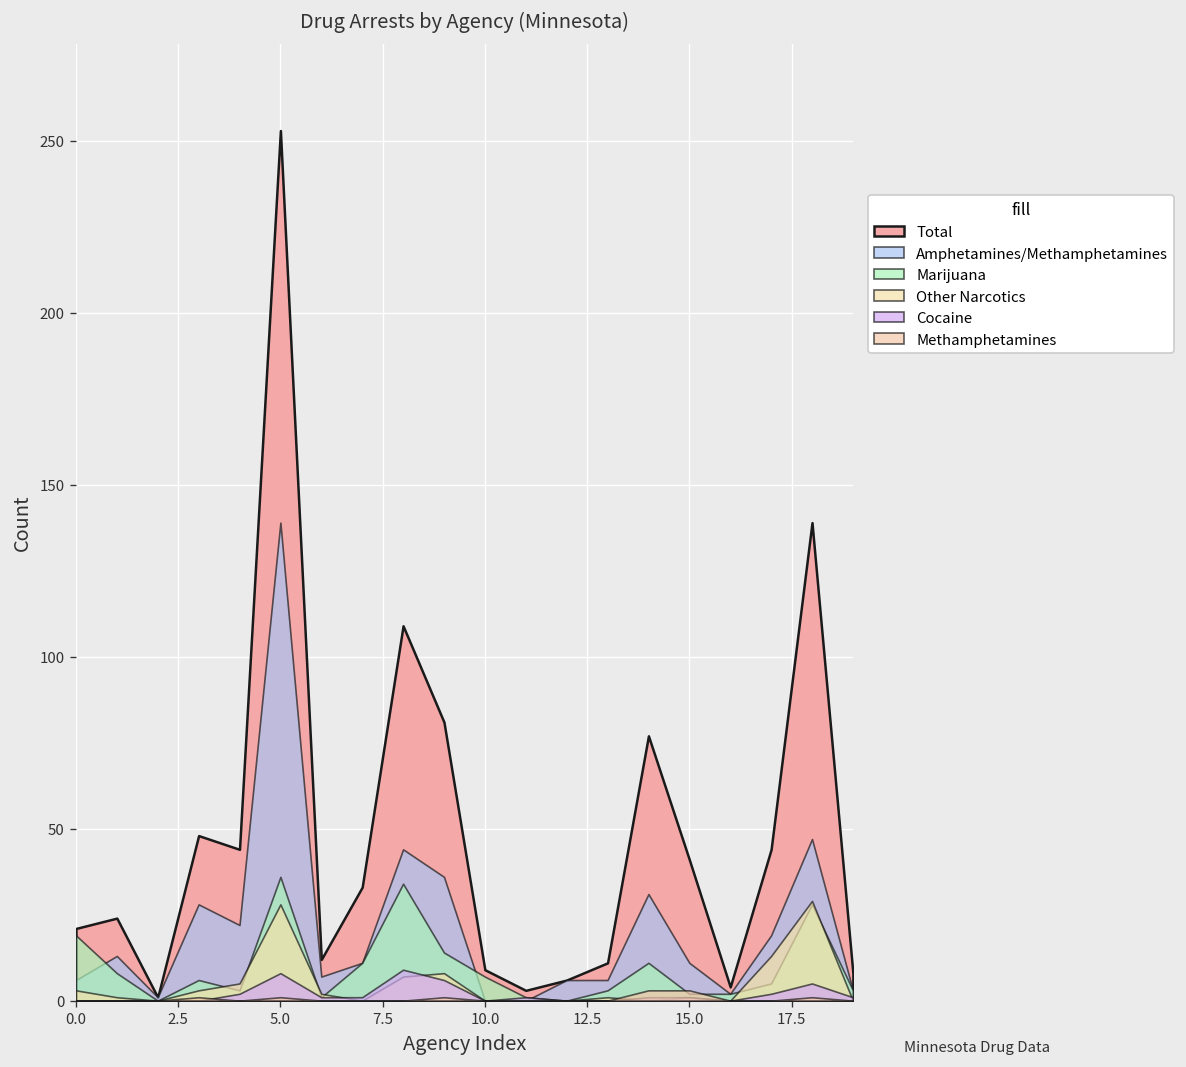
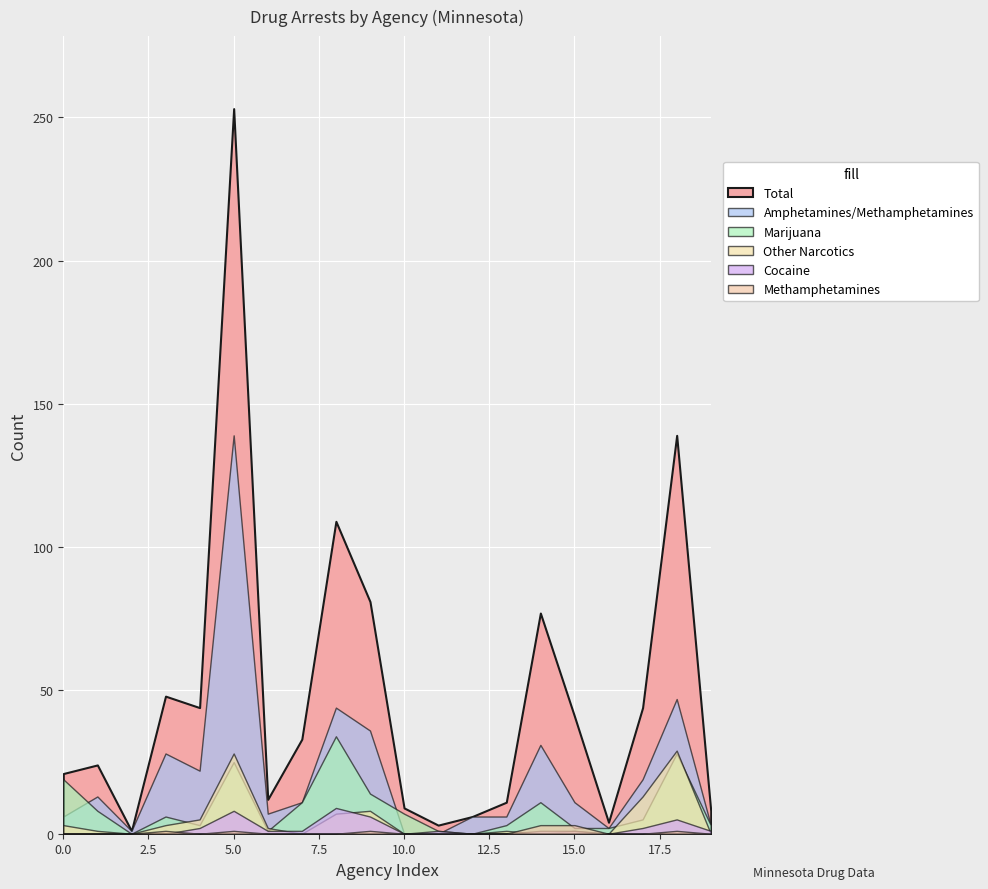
Marijuana, 5.0: 36 -> 25
